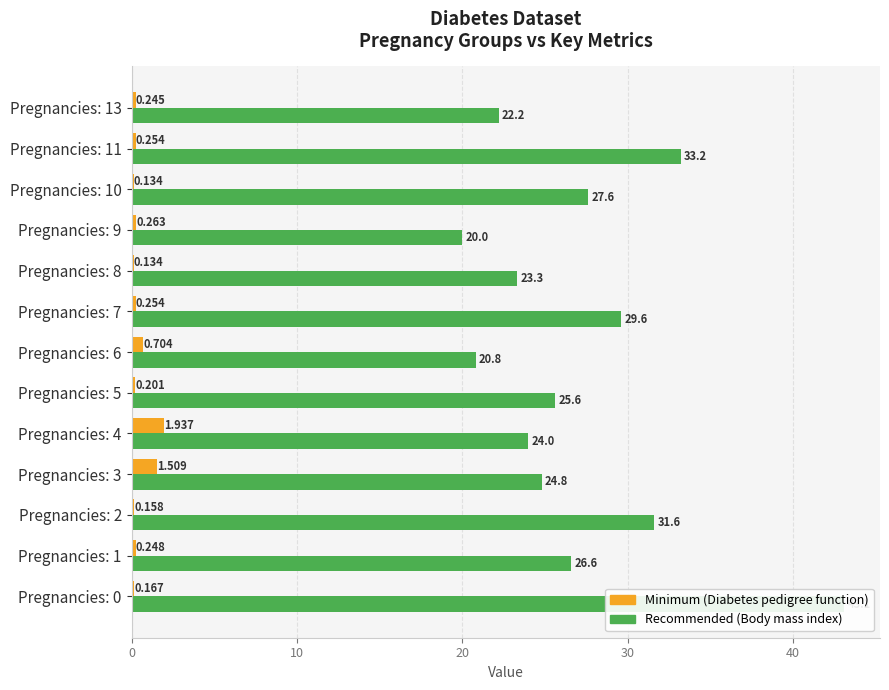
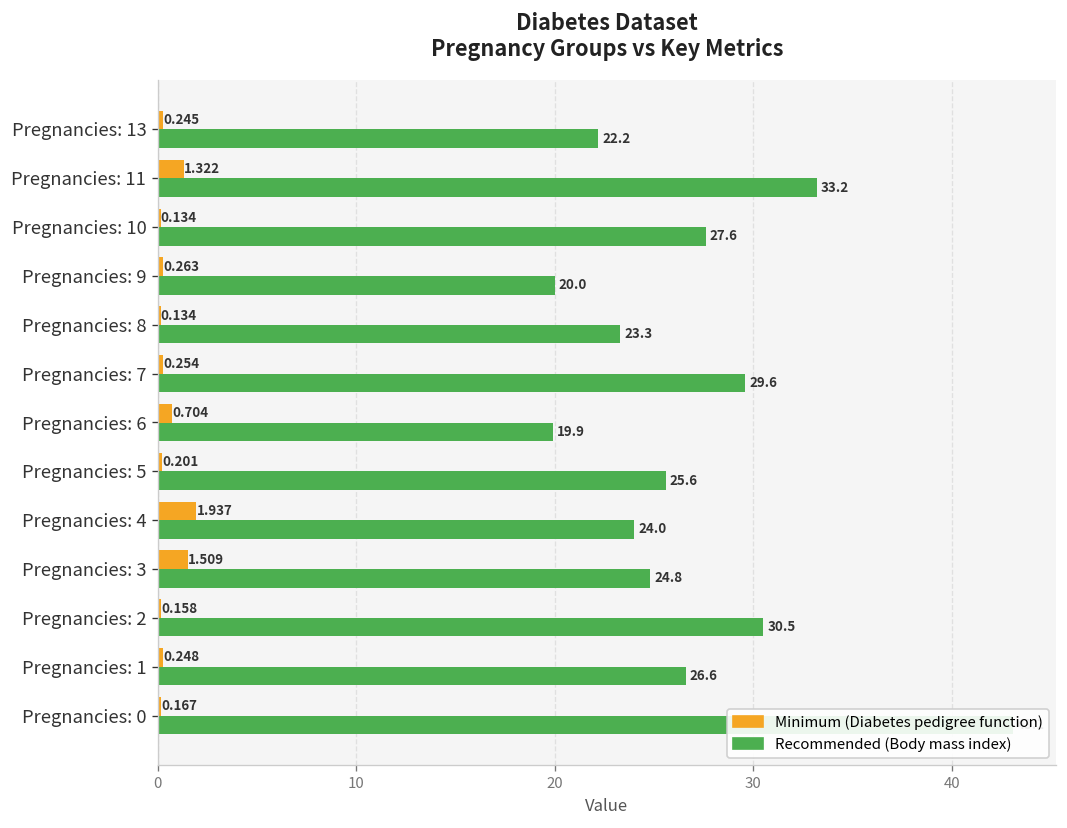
Minimum (Diabetes pedigree function), Pregnancies: 11: 0.254 -> 1.322
Recommended (Body mass index), Pregnancies: 6: 20.8 -> 19.9
Recommended (Body mass index), Pregnancies: 2: 31.6 -> 30.5
